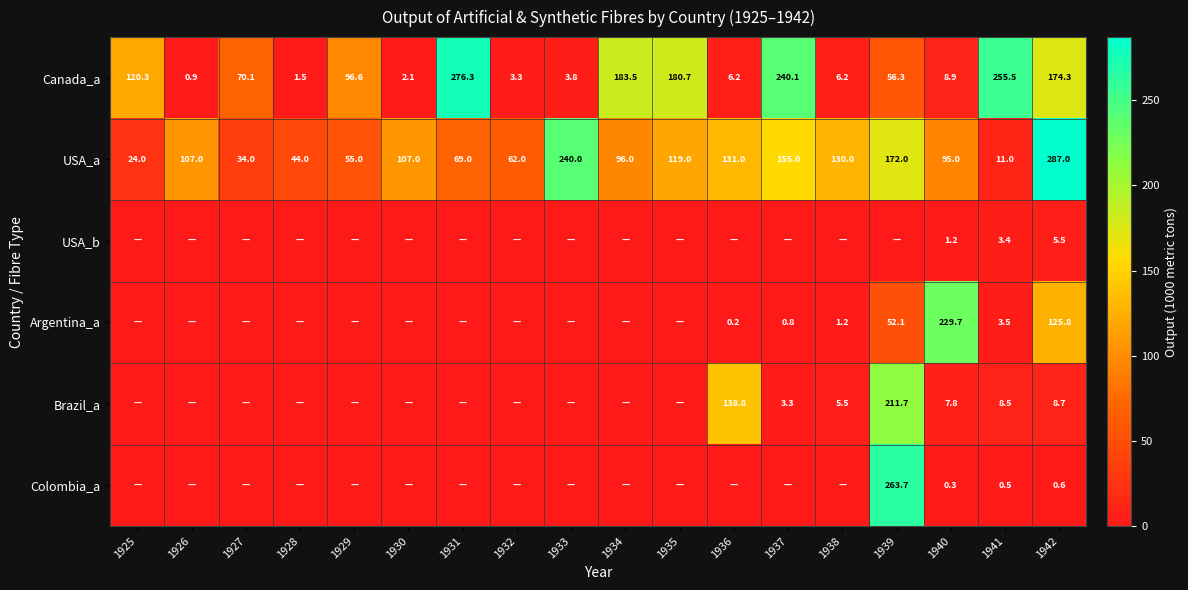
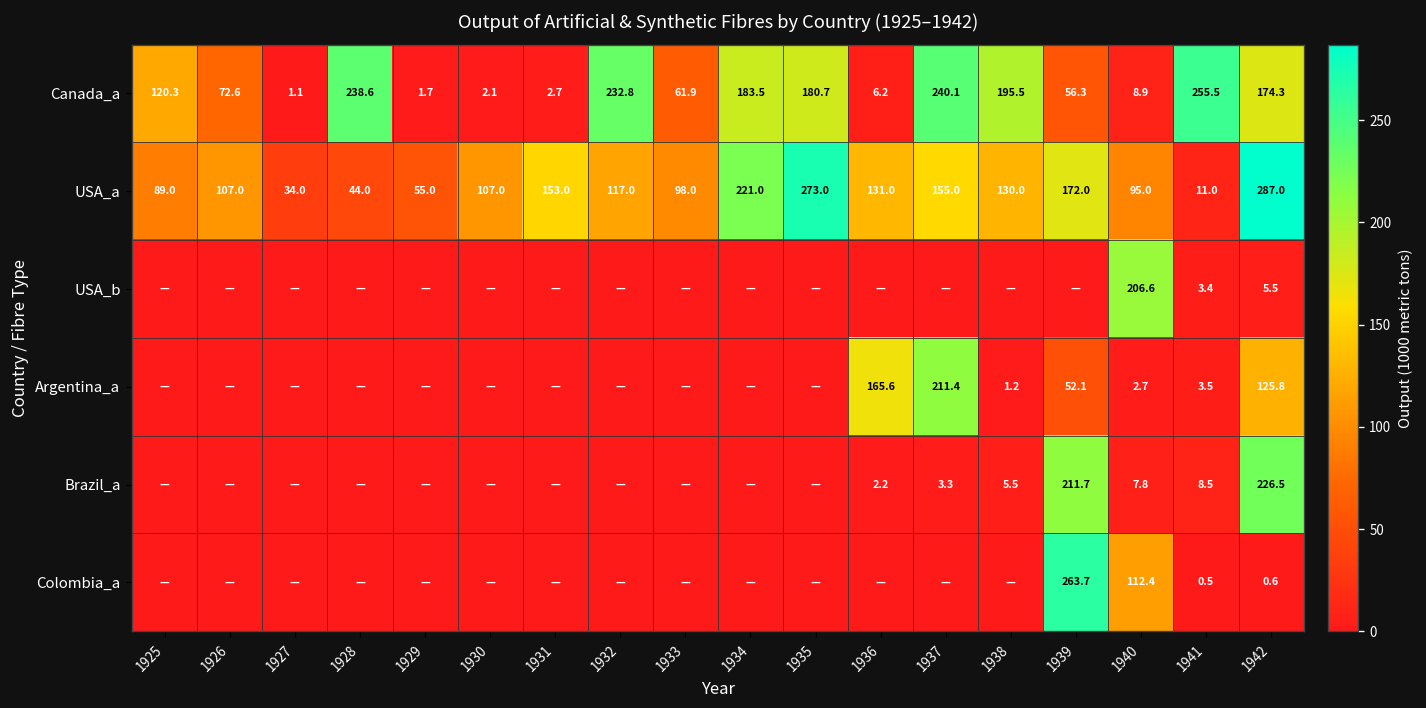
Canada_a, 1926: 0.9 -> 72.6
Canada_a, 1927: 70.1 -> 1.1
Canada_a, 1928: 1.5 -> 238.6
Canada_a, 1929: 96.6 -> 1.7
Canada_a, 1931: 276.3 -> 2.7
Canada_a, 1932: 3.3 -> 232.8
Canada_a, 1933: 3.8 -> 61.9
Canada_a, 1938: 6.2 -> 195.5
USA_a, 1925: 24.0 -> 89.0
USA_a, 1931: 69.0 -> 153.0
USA_a, 1932: 62.0 -> 117.0
USA_a, 1933: 240.0 -> 98.0
USA_a, 1934: 96.0 -> 221.0
USA_a, 1935: 119.0 -> 273.0
USA_b, 1940: 1.2 -> 206.6
Argentina_a, 1936: 0.2 -> 165.6
Argentina_a, 1937: 0.8 -> 211.4
Argentina_a, 1940: 229.7 -> 2.7
Brazil_a, 1936: 138.8 -> 2.2
Brazil_a, 1942: 8.7 -> 226.5
Colombia_a, 1940: 0.3 -> 112.4
